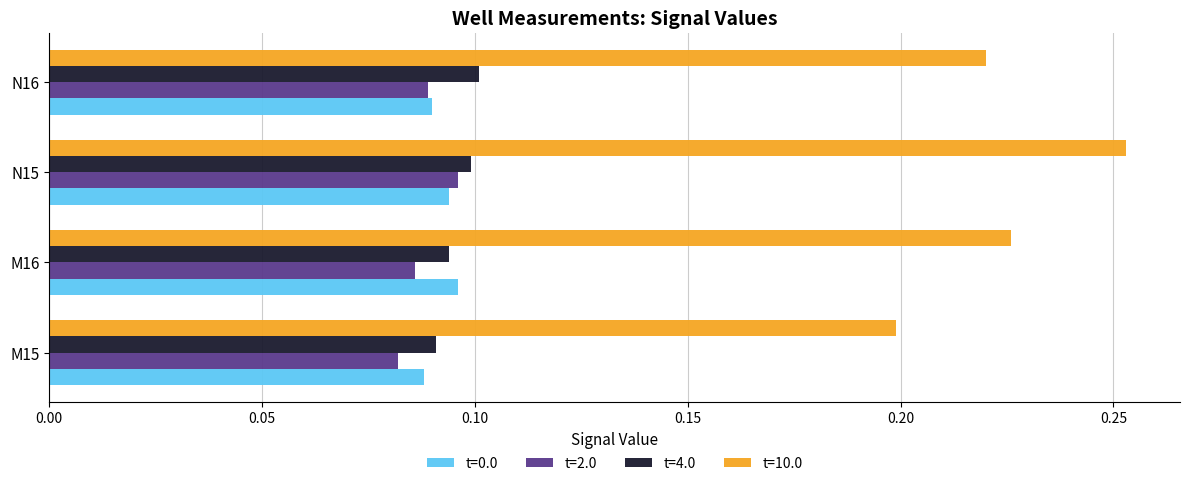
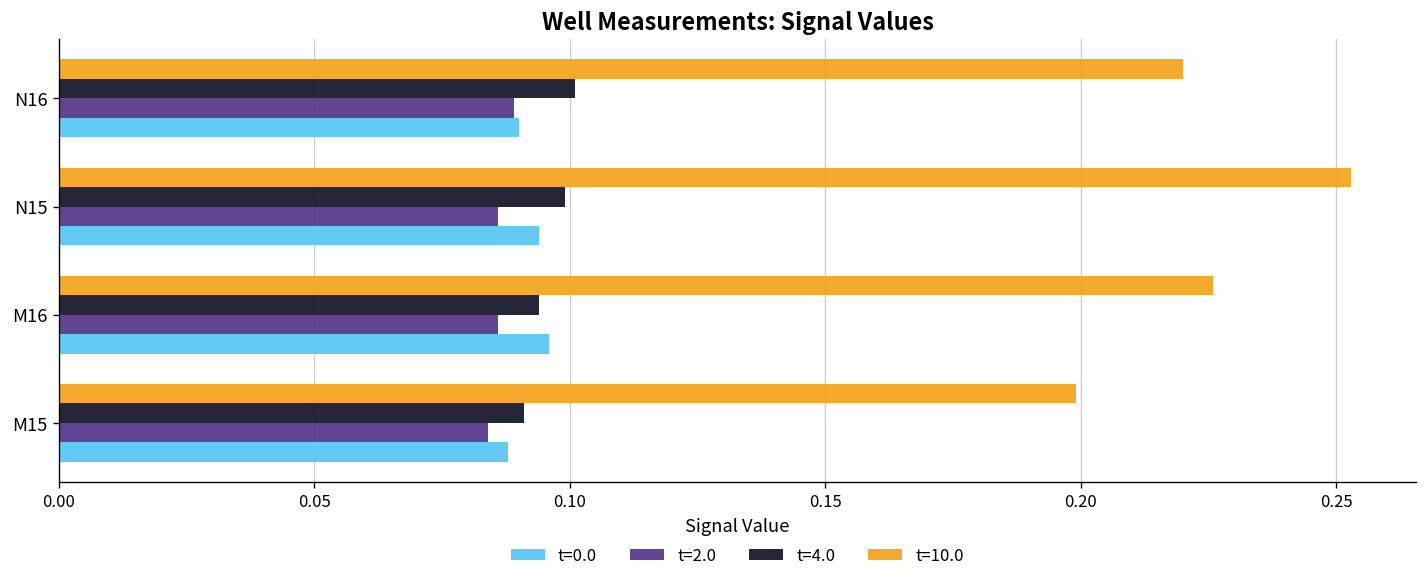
t=2.0, N15: 0.096 -> 0.086
t=2.0, M15: 0.082 -> 0.084
